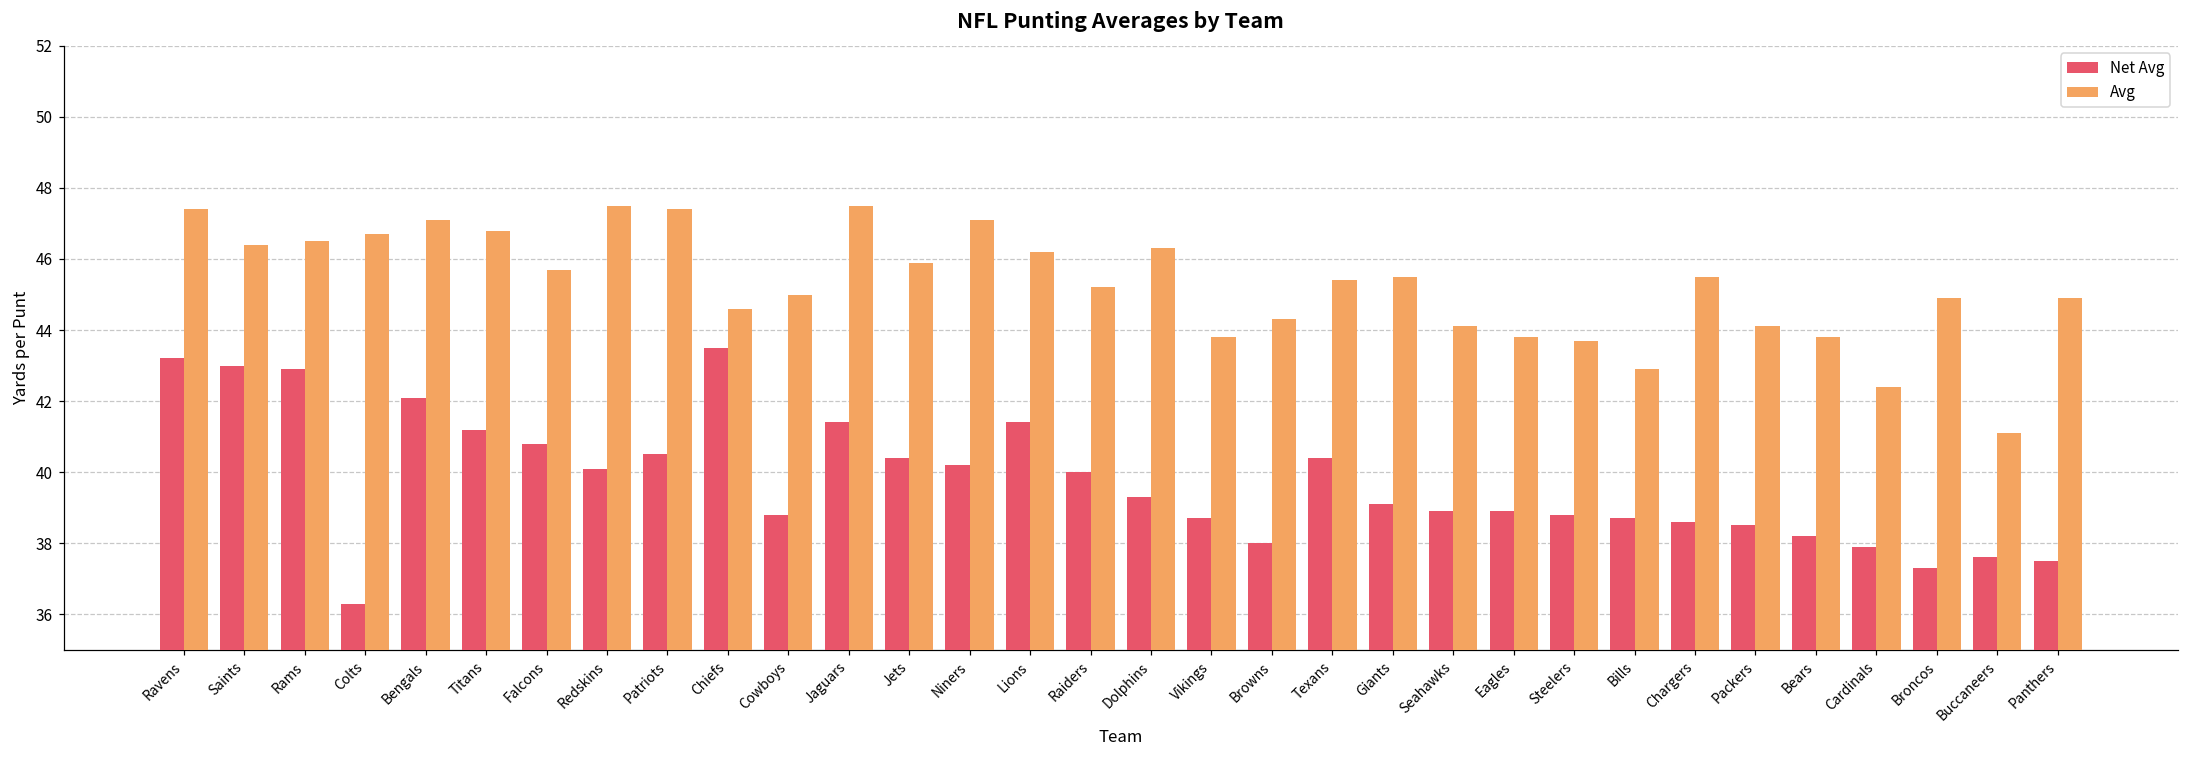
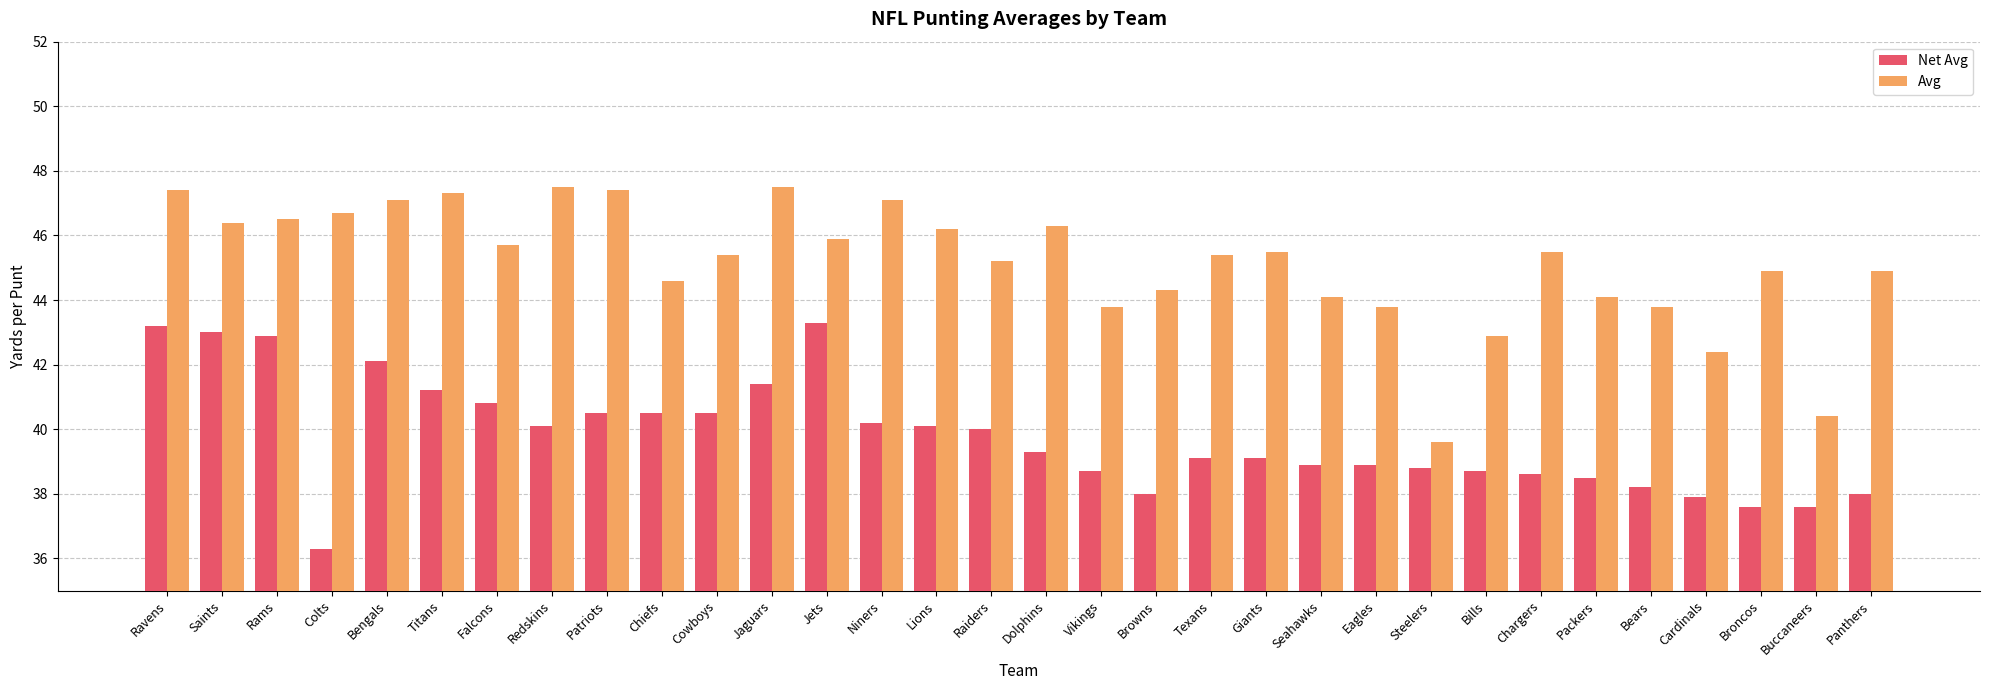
Avg, Titans: 46.8 -> 47.3
Net Avg, Chiefs: 43.5 -> 40.5
Net Avg, Cowboys: 38.8 -> 40.5
Avg, Cowboys: 45.0 -> 45.4
Net Avg, Jets: 40.4 -> 43.3
Net Avg, Lions: 41.4 -> 40.1
Net Avg, Texans: 40.4 -> 39.1
Avg, Steelers: 43.7 -> 39.6
Net Avg, Broncos: 37.3 -> 37.6
Avg, Buccaneers: 41.1 -> 40.4
Net Avg, Panthers: 37.5 -> 38.0
